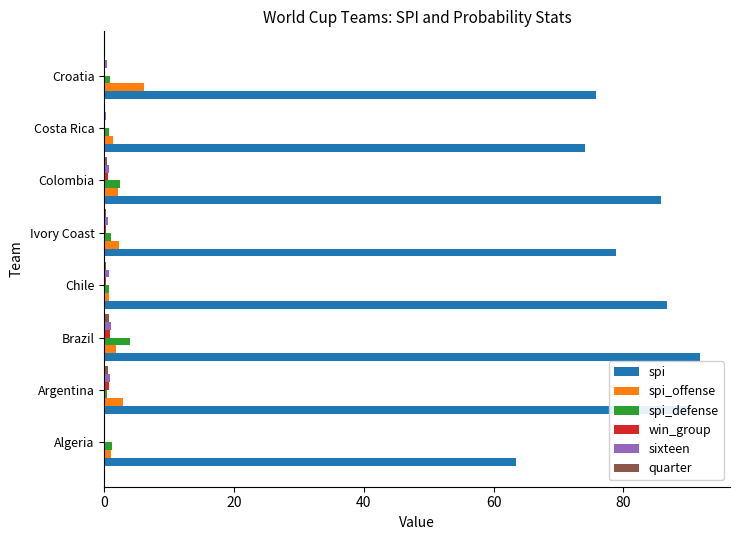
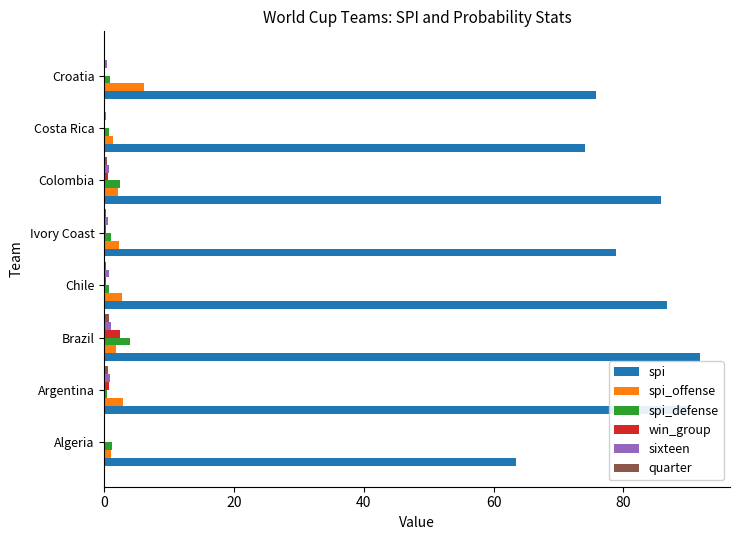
spi_offense, Chile: 1 -> 3
win_group, Brazil: 1 -> 2
